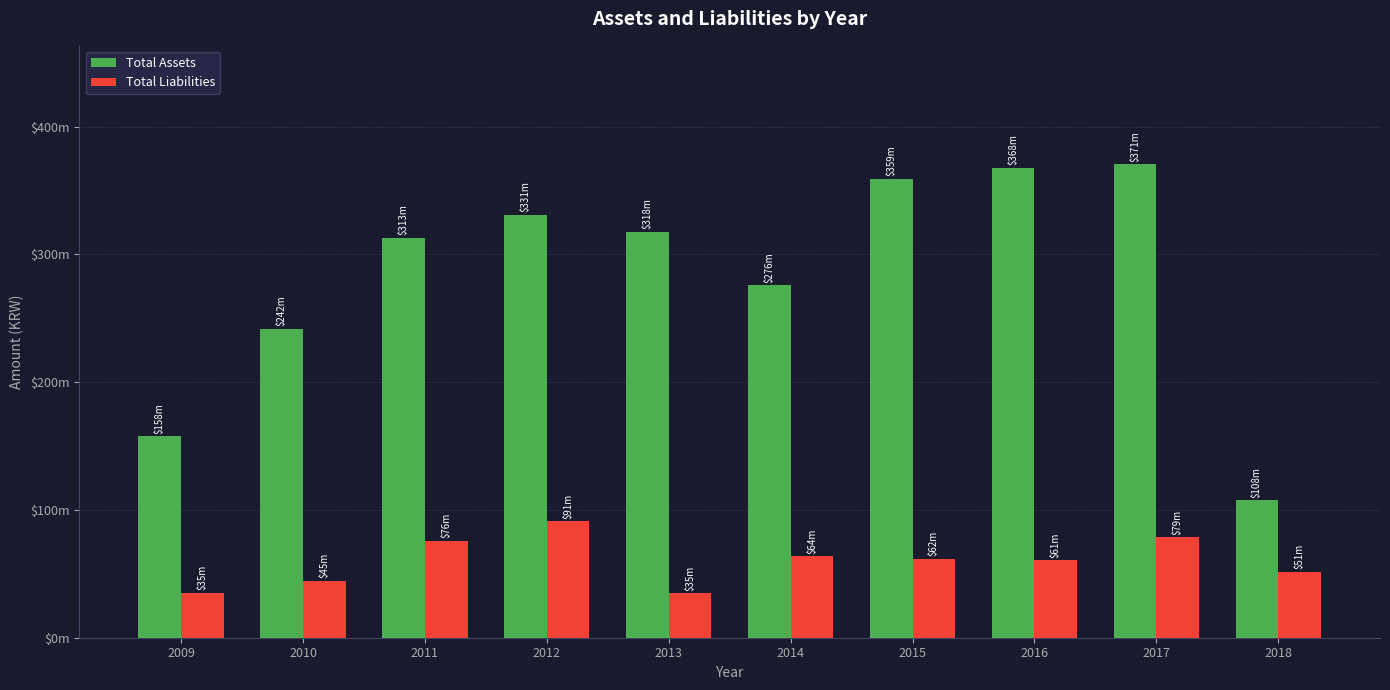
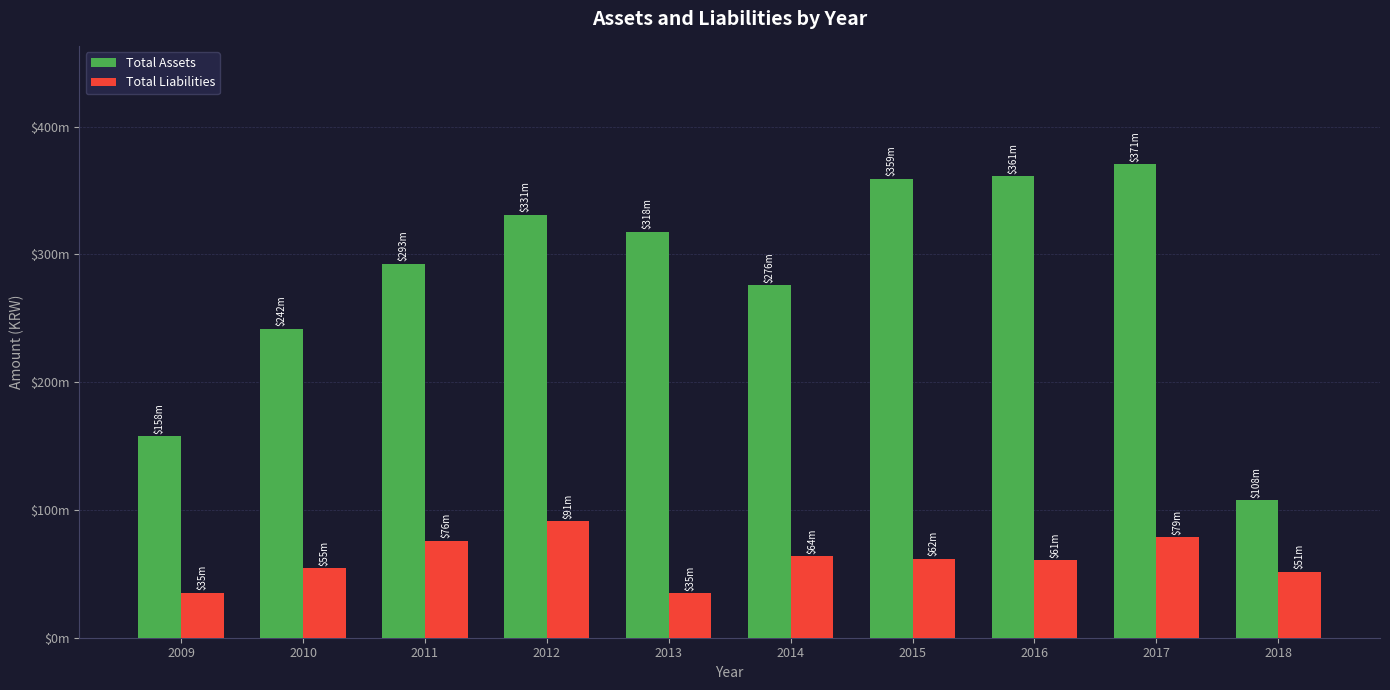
Total Liabilities, 2010: $45m -> $55m
Total Assets, 2011: $313m -> $293m
Total Assets, 2016: $368m -> $361m
